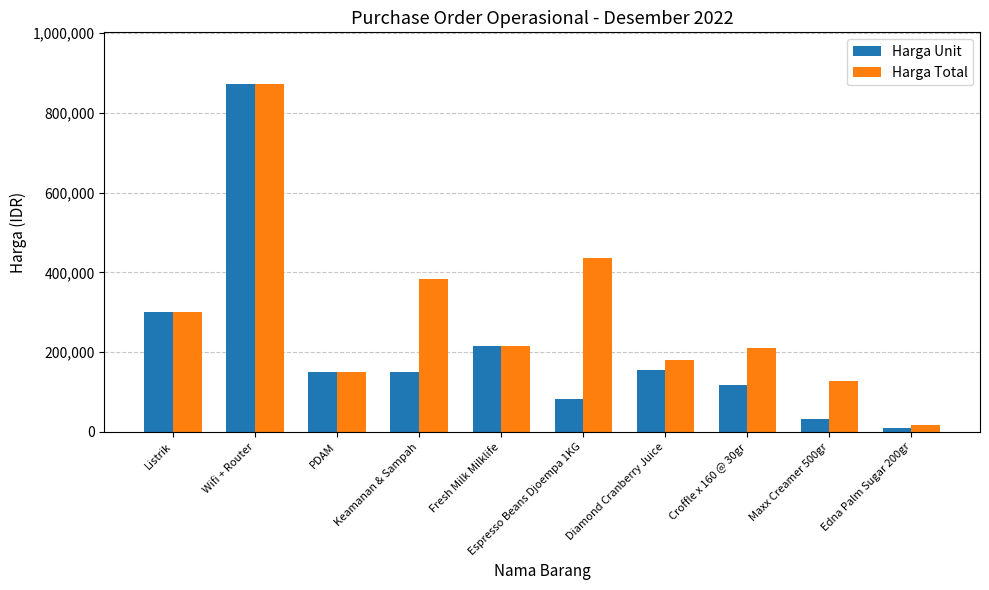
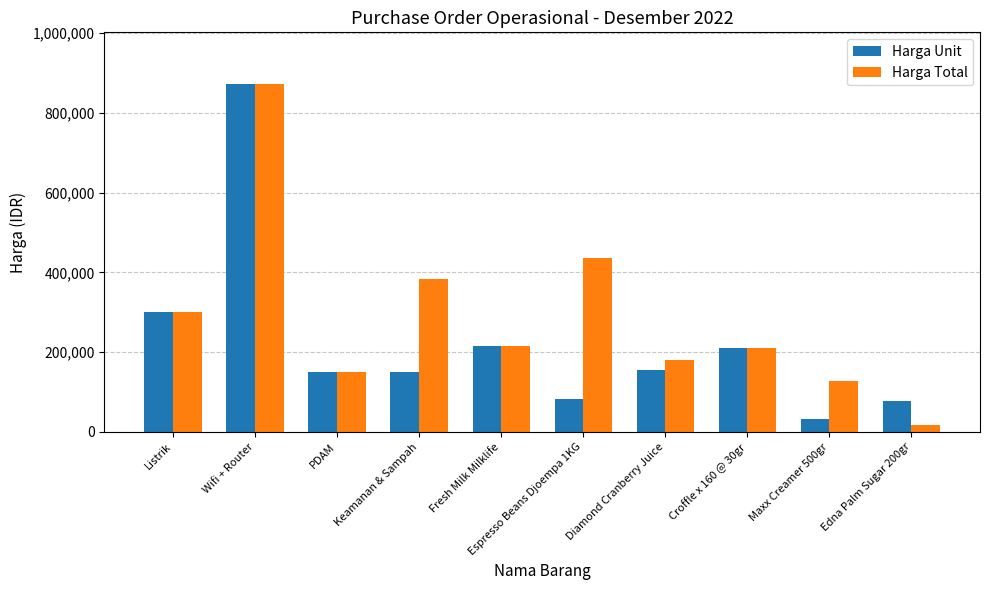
Harga Unit, Croffle x 160 @ 30gr: 120,000 -> 210,000
Harga Unit, Edna Palm Sugar 200gr: 10,000 -> 80,000
